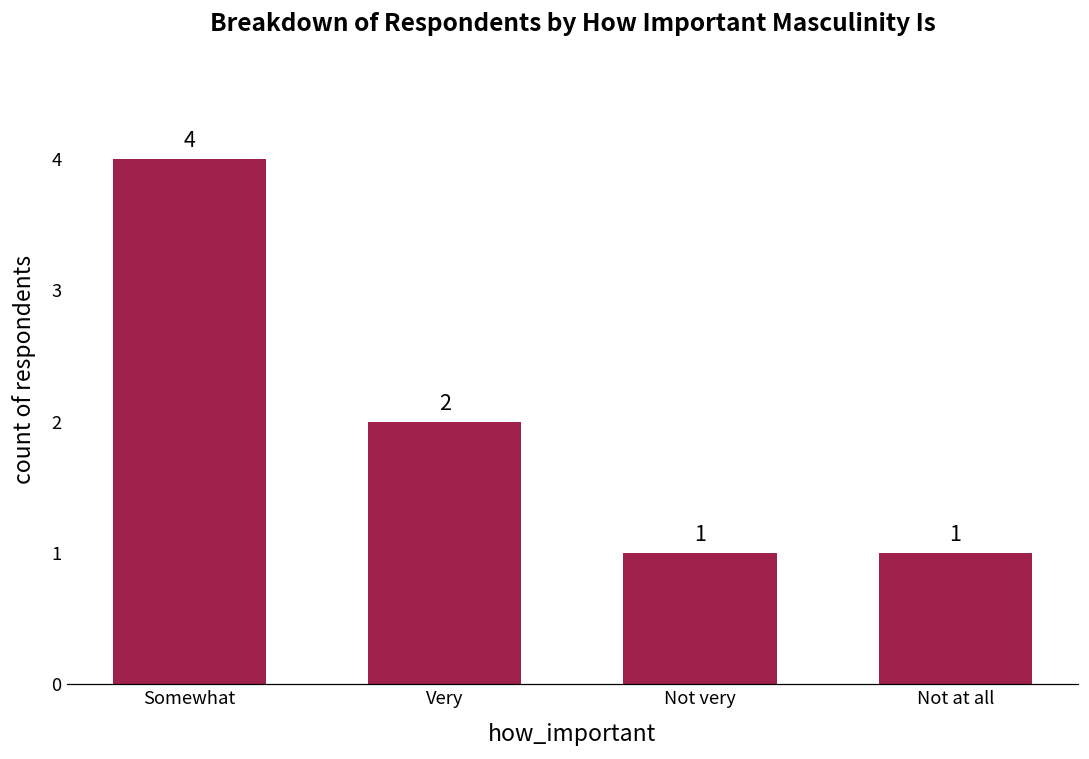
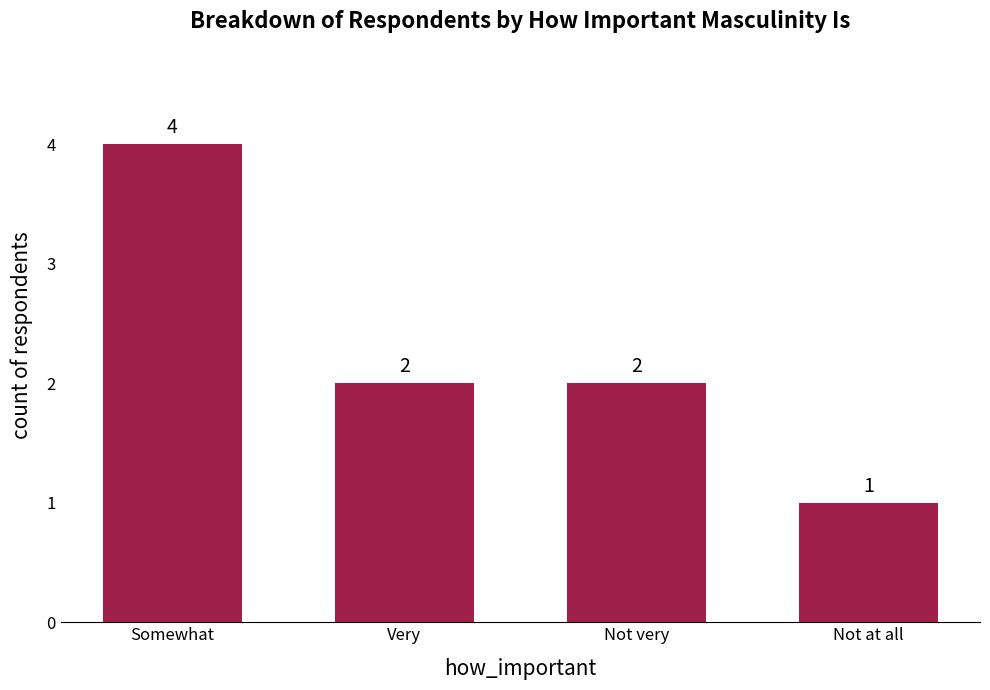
Not very: 1 -> 2
